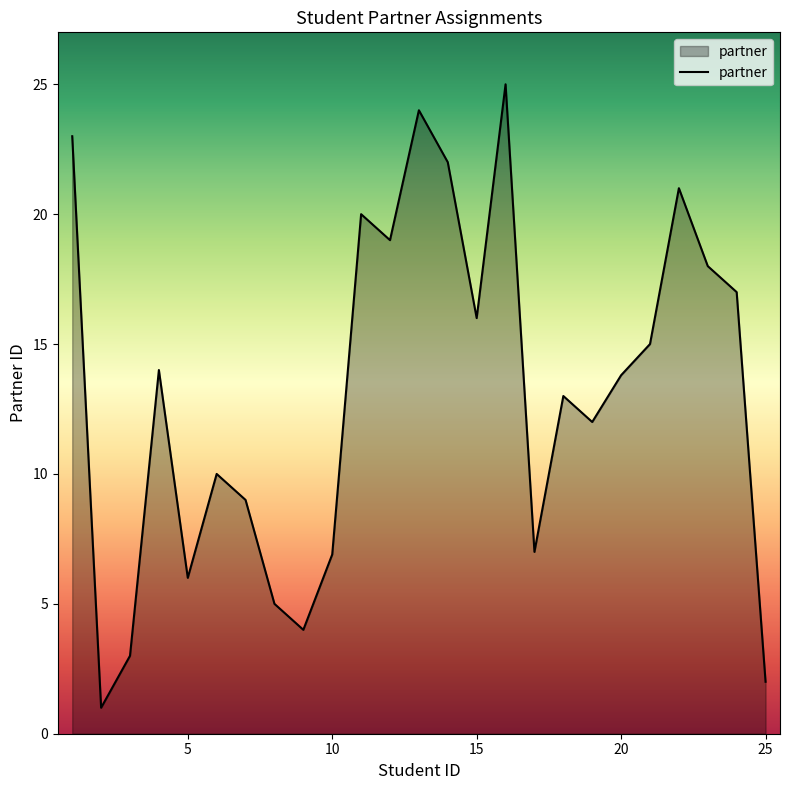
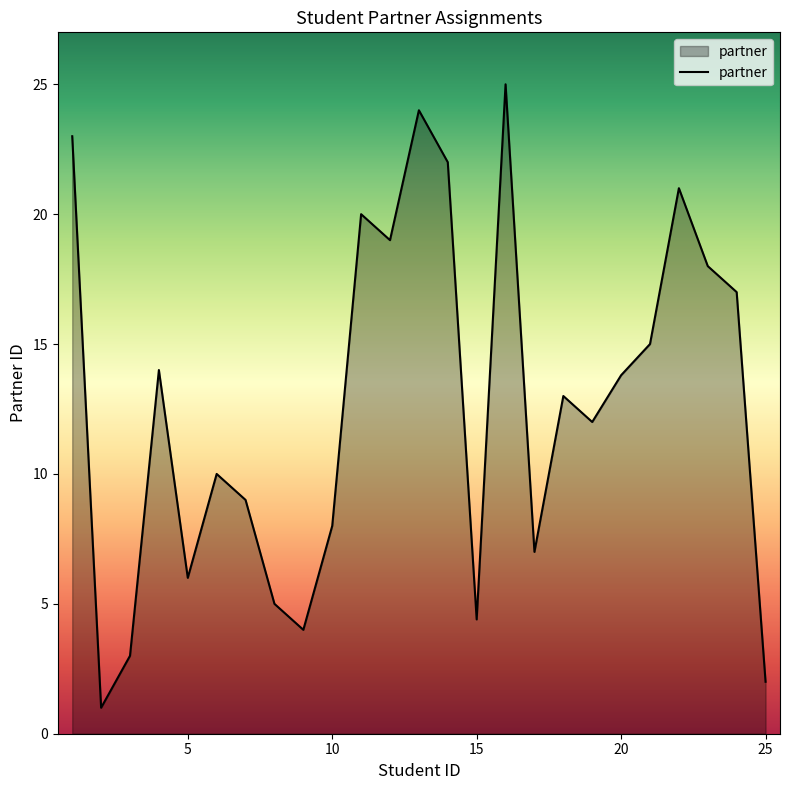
10: 6.9 -> 8.0
15: 16.0 -> 4.4
